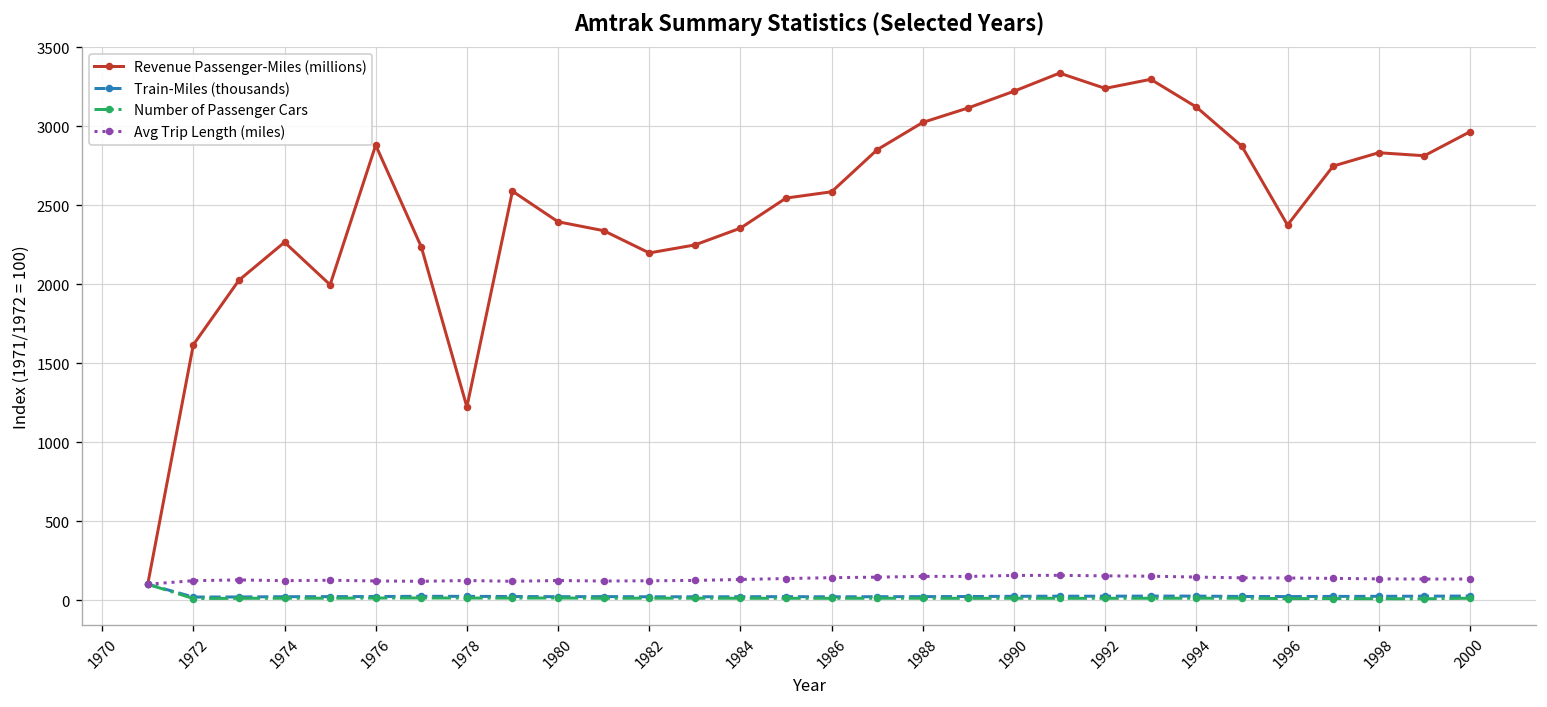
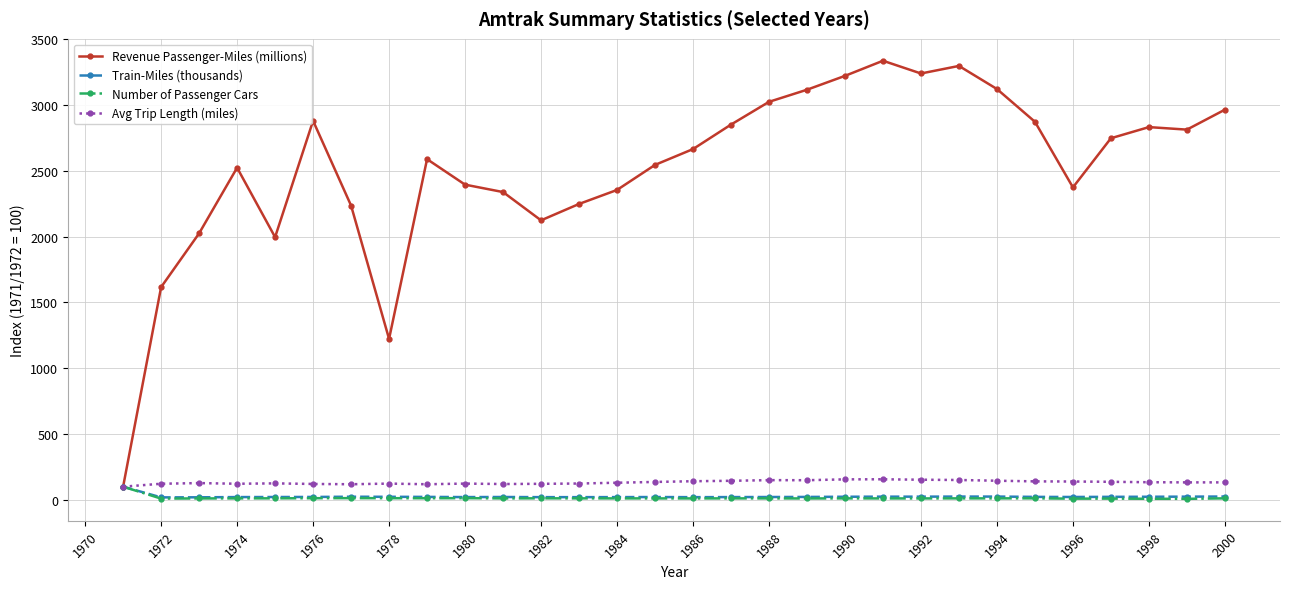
Revenue Passenger-Miles (millions), 1974: 2270 -> 2520
Revenue Passenger-Miles (millions), 1982: 2200 -> 2120
Revenue Passenger-Miles (millions), 1986: 2590 -> 2670
